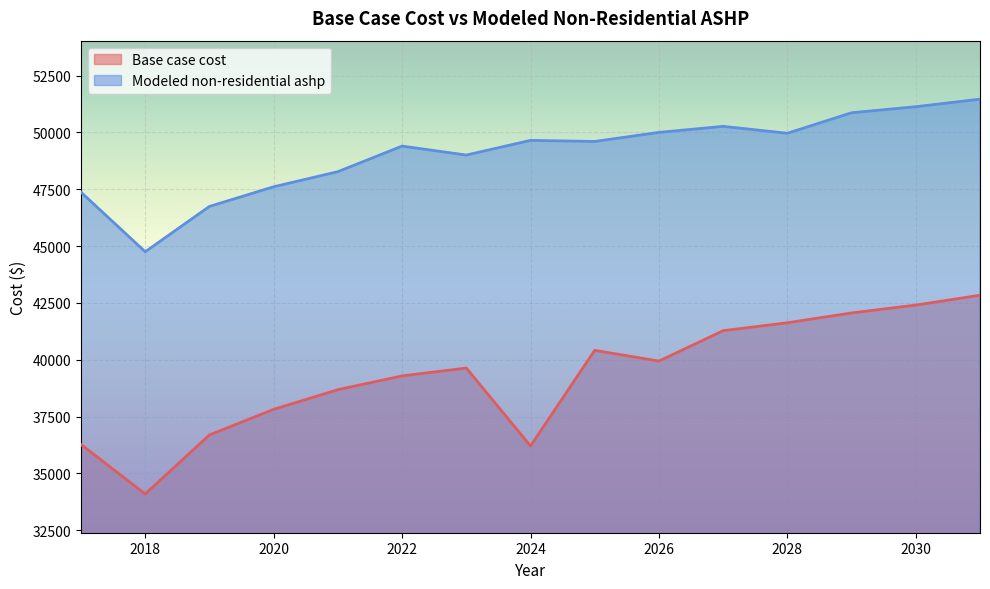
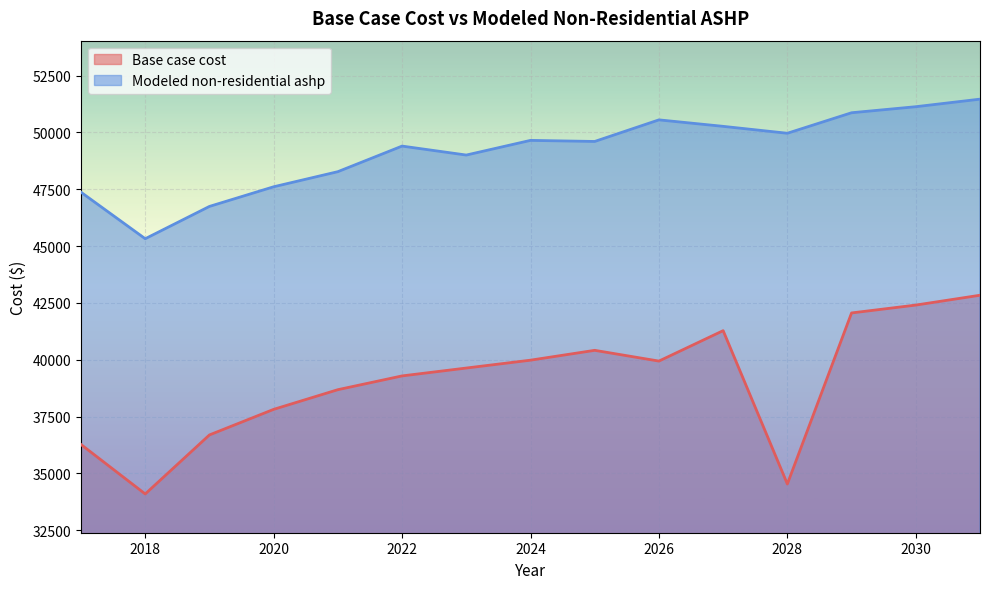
Modeled non-residential ashp, 2018: 44800 -> 45300
Base case cost, 2024: 36200 -> 40000
Modeled non-residential ashp, 2026: 50000 -> 50600
Base case cost, 2028: 41600 -> 34500
